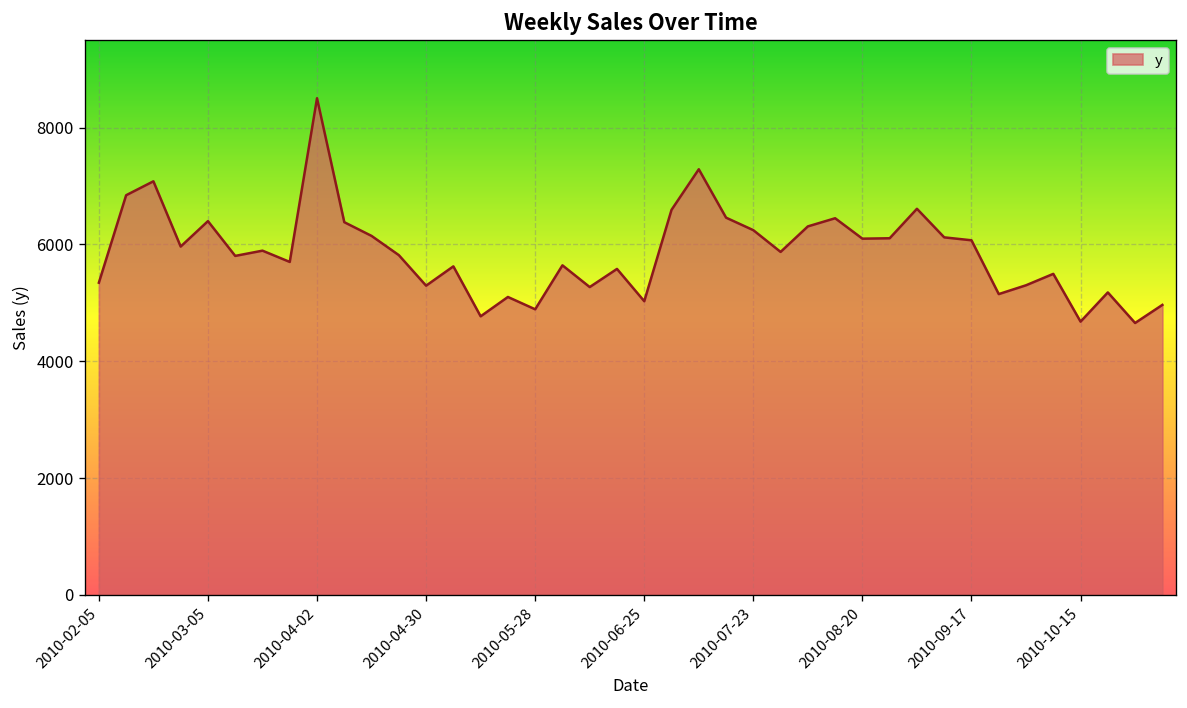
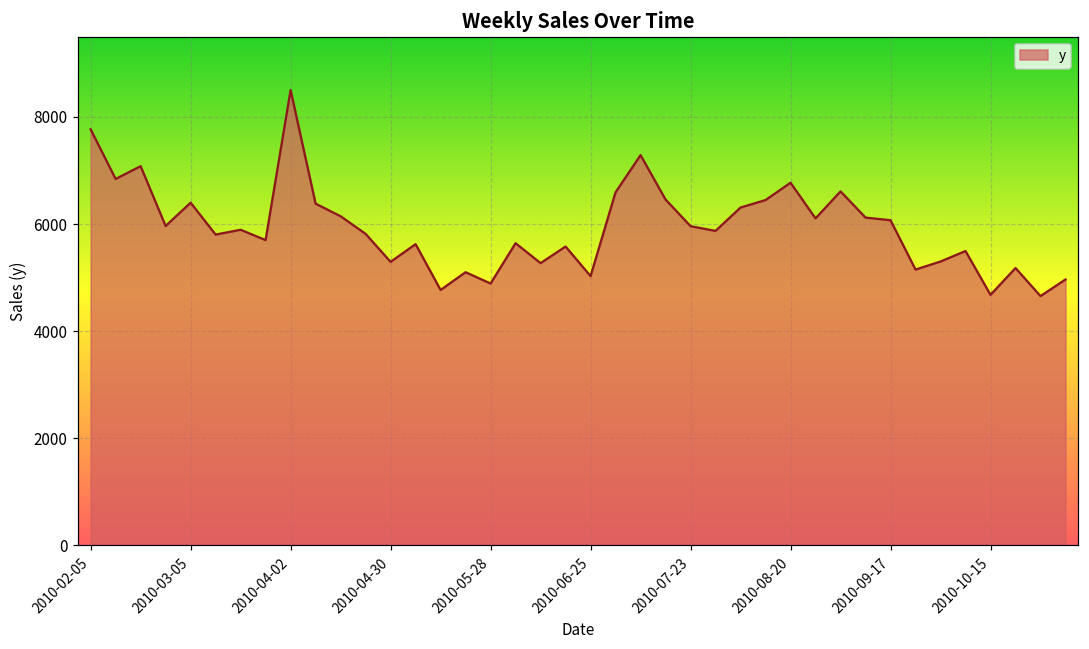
2010-02-05: 5300 -> 7800
2010-07-23: 6200 -> 6000
2010-08-20: 6100 -> 6800
